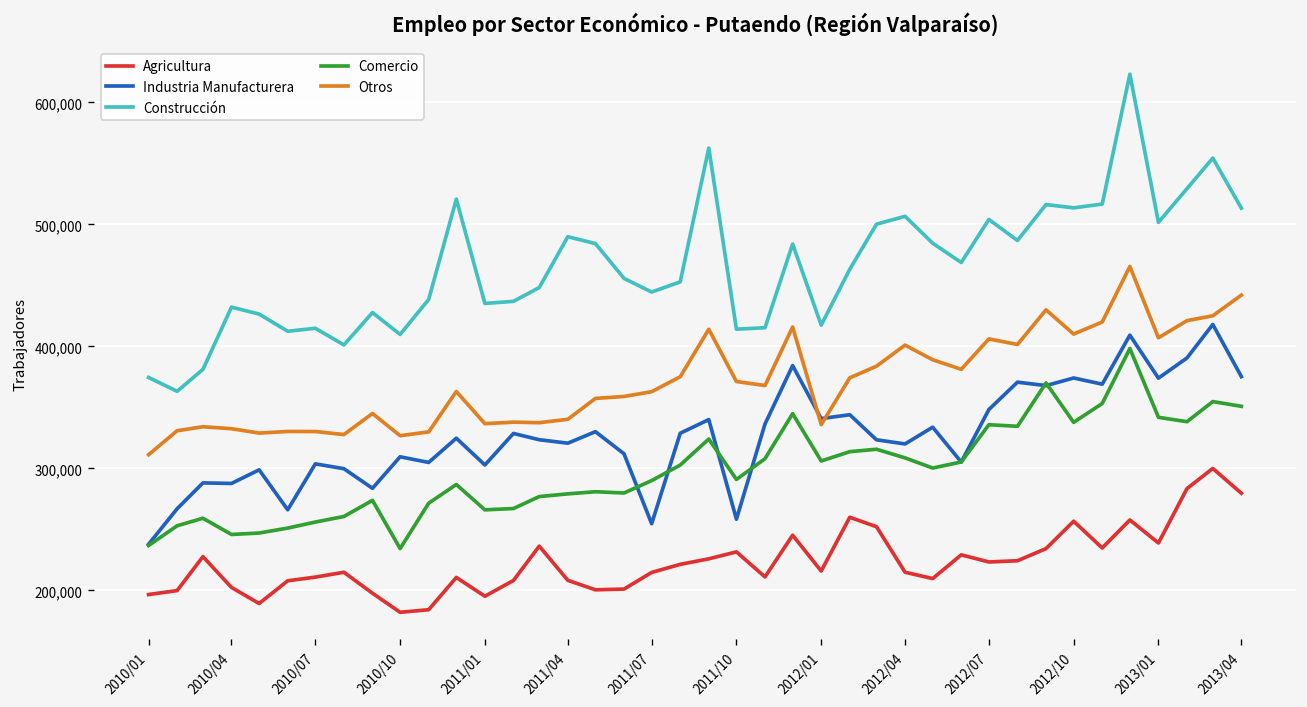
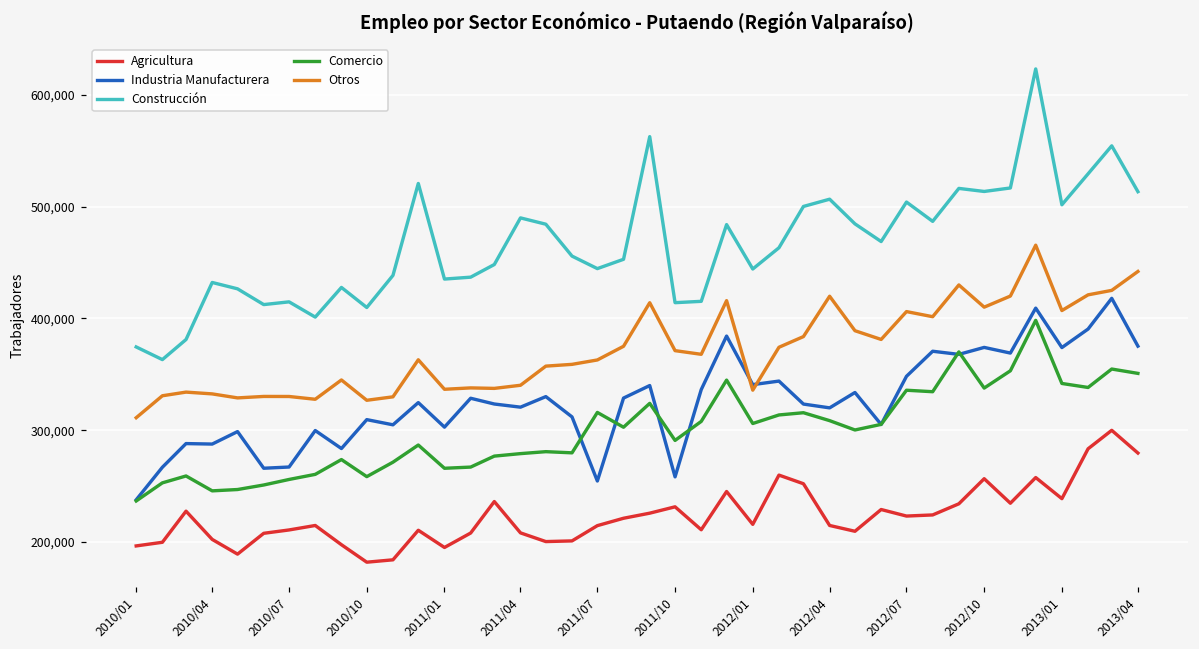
Industria Manufacturera, 2010/07: 304,000 -> 267,000
Comercio, 2010/10: 234,000 -> 259,000
Comercio, 2011/07: 290,000 -> 316,000
Construcción, 2012/01: 417,000 -> 444,000
Otros, 2012/04: 401,000 -> 420,000
